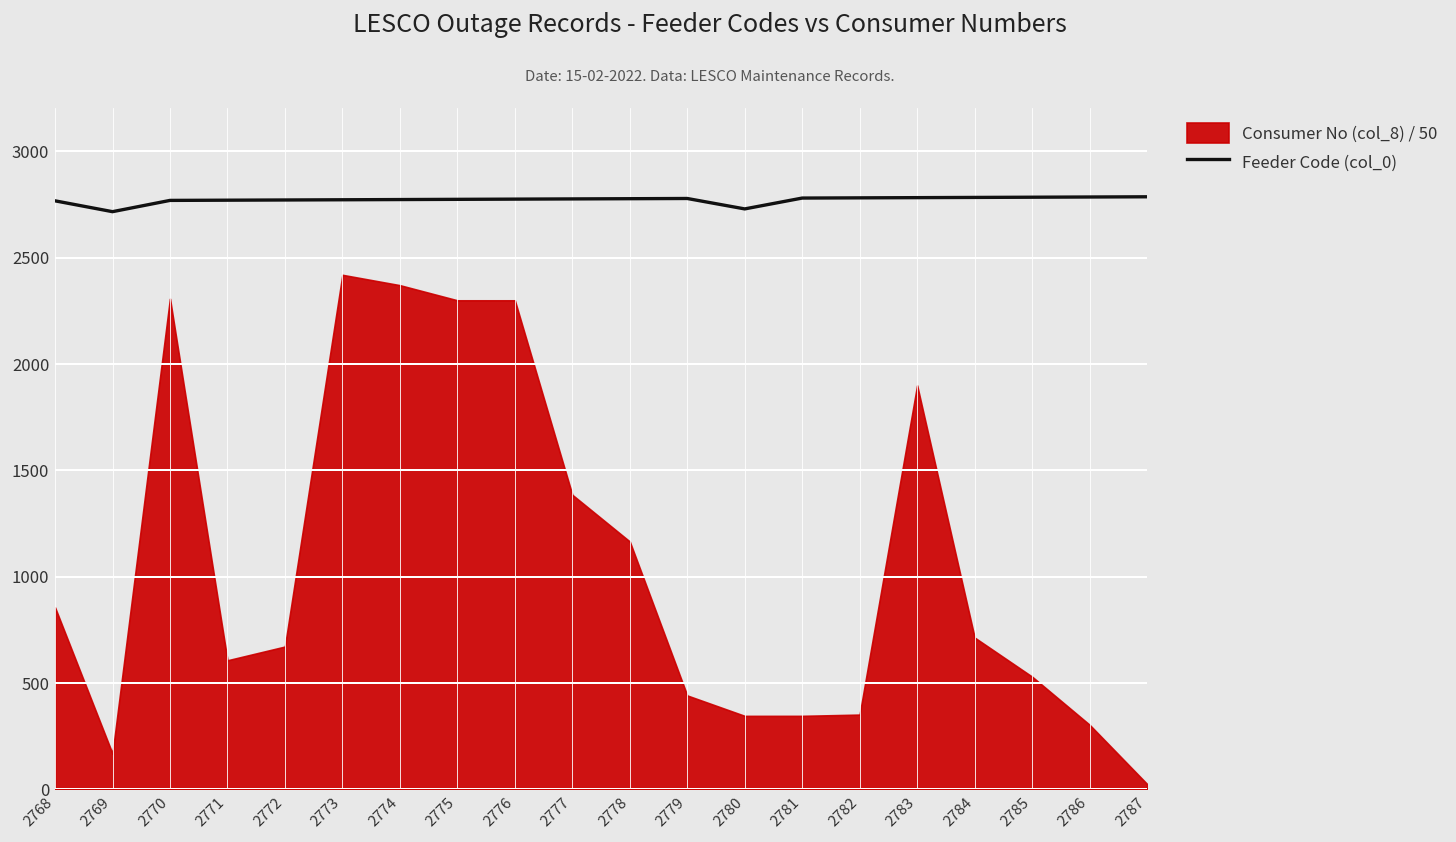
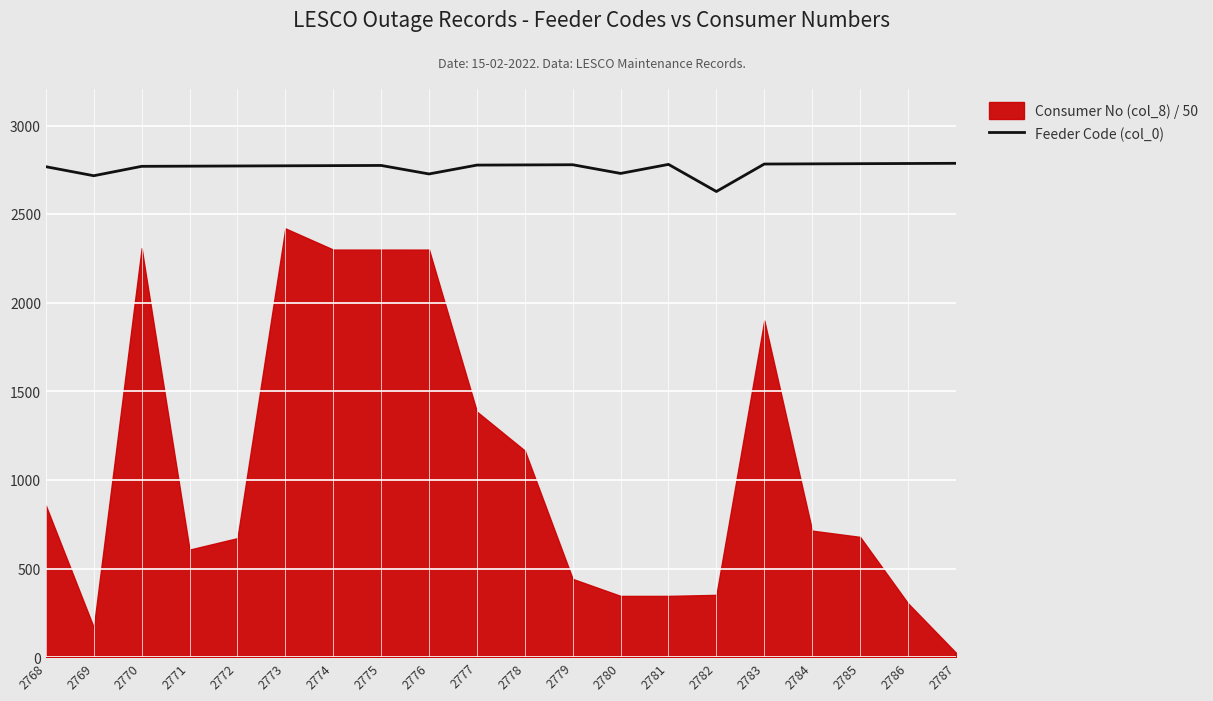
Consumer No (col_8) / 50, 2774: 2370 -> 2300
Feeder Code (col_0), 2776: 2780 -> 2730
Feeder Code (col_0), 2782: 2780 -> 2630
Consumer No (col_8) / 50, 2785: 530 -> 680
